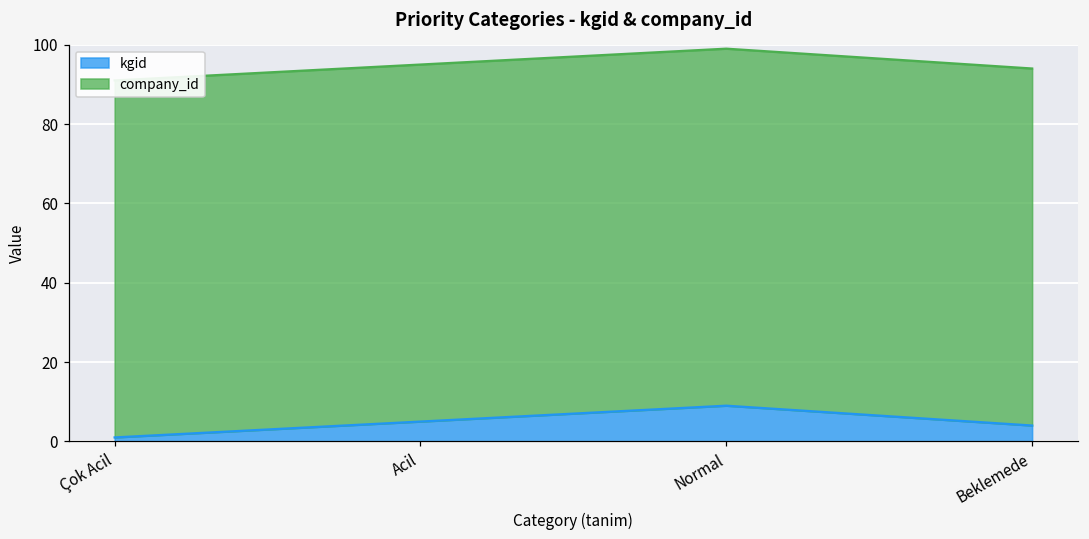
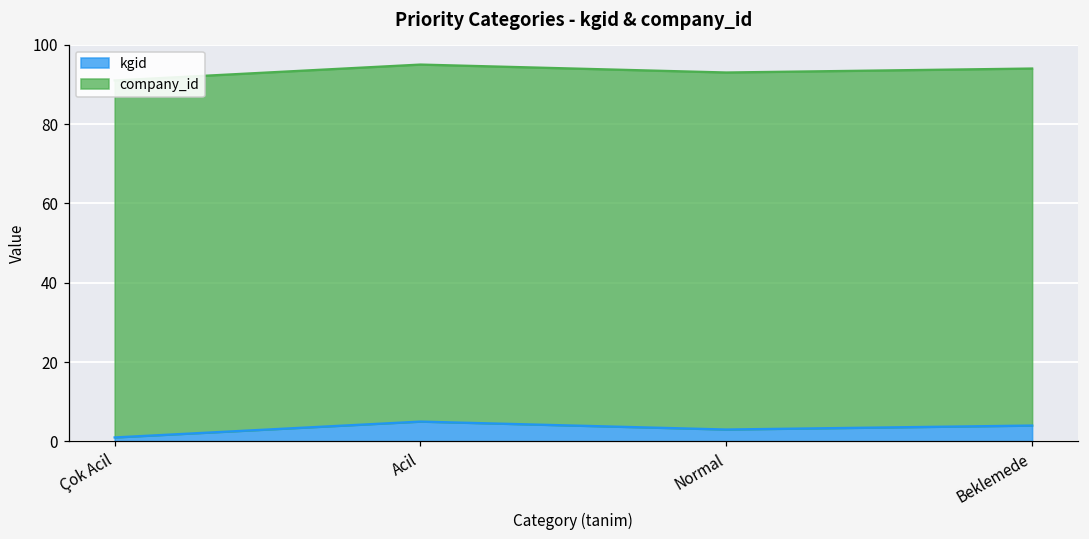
kgid, Normal: 9 -> 3
